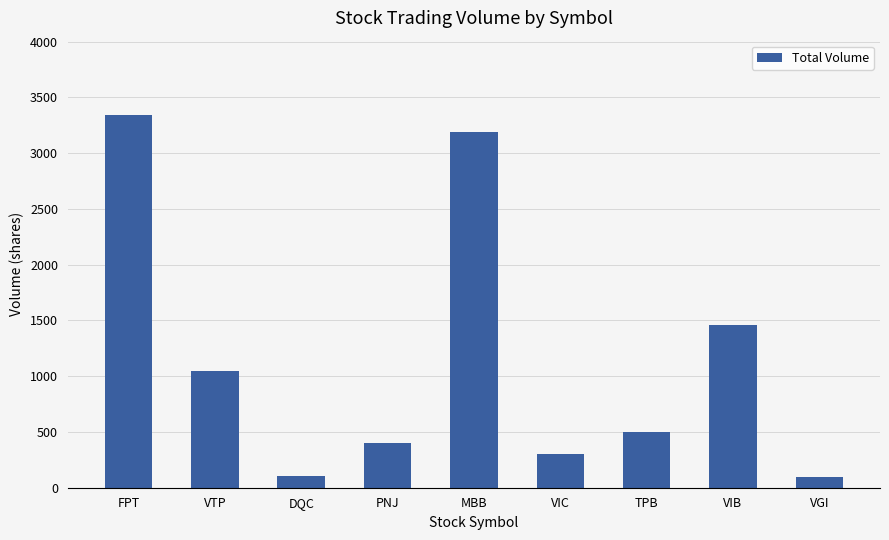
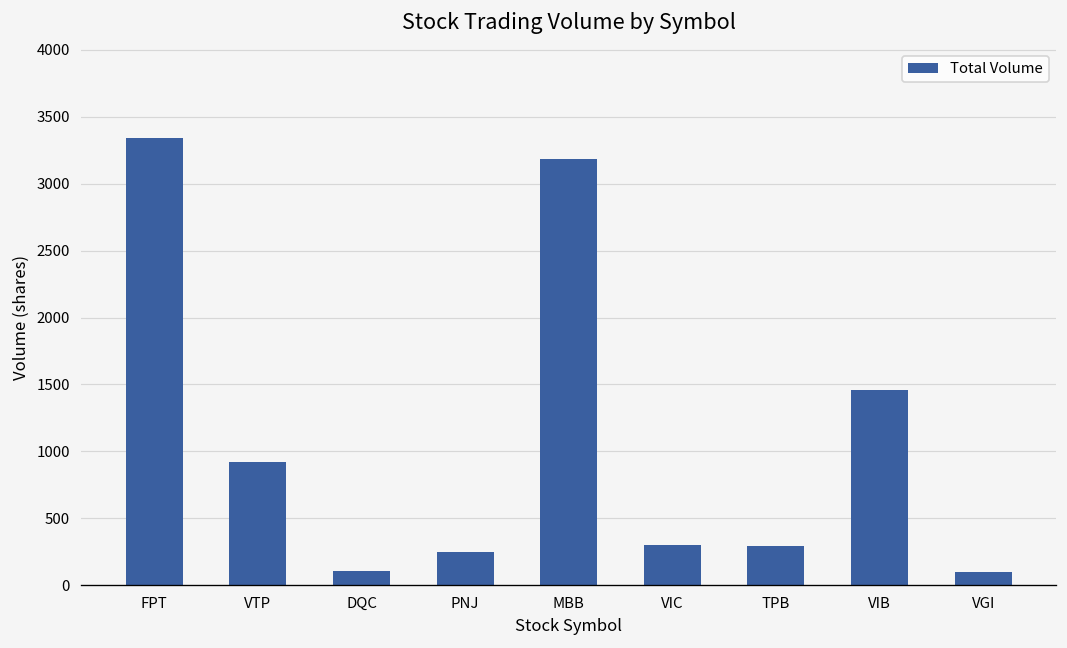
VTP: 1050 -> 920
PNJ: 400 -> 250
TPB: 500 -> 290
